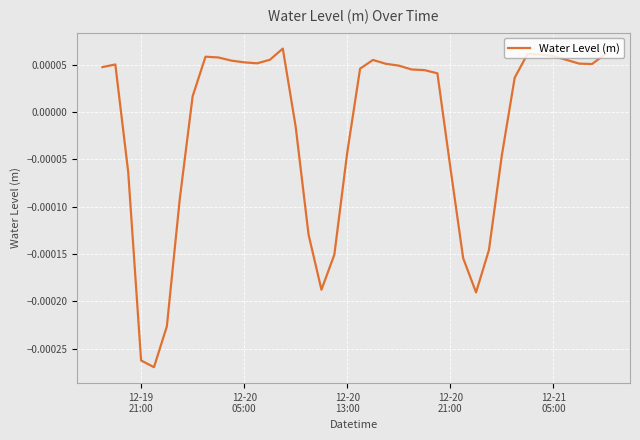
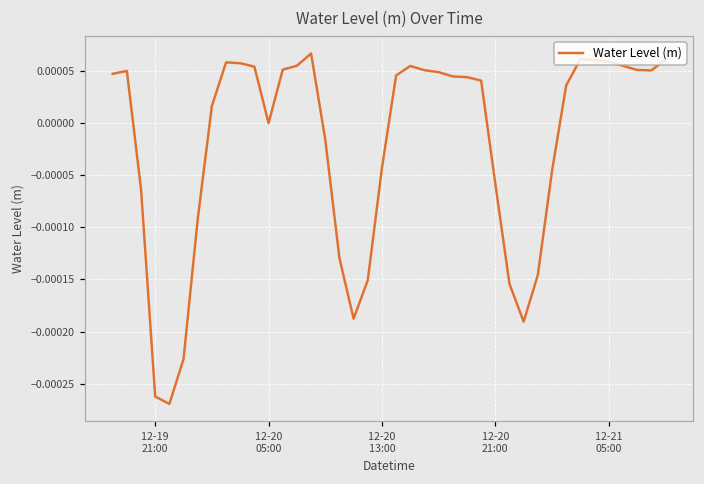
12-20 05:00: 0.0001 -> 0.0000
